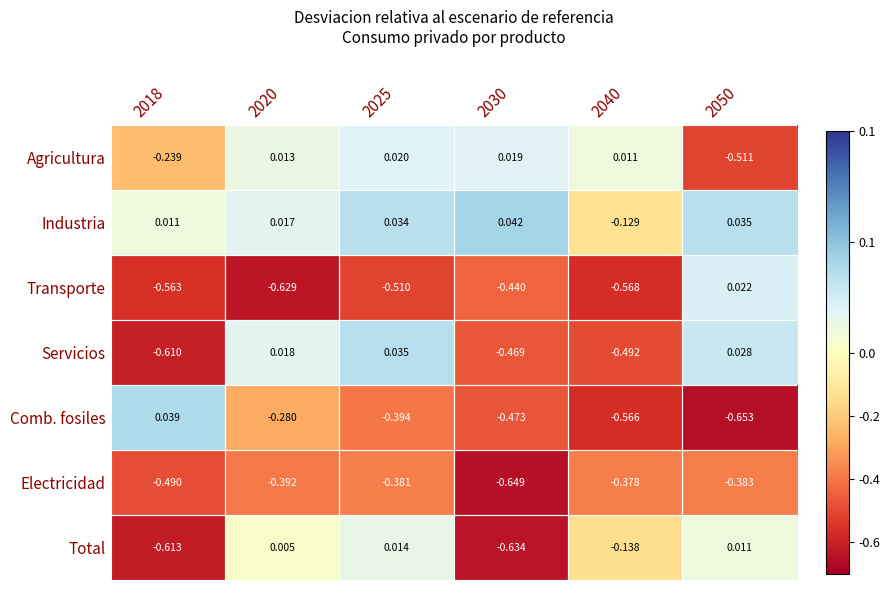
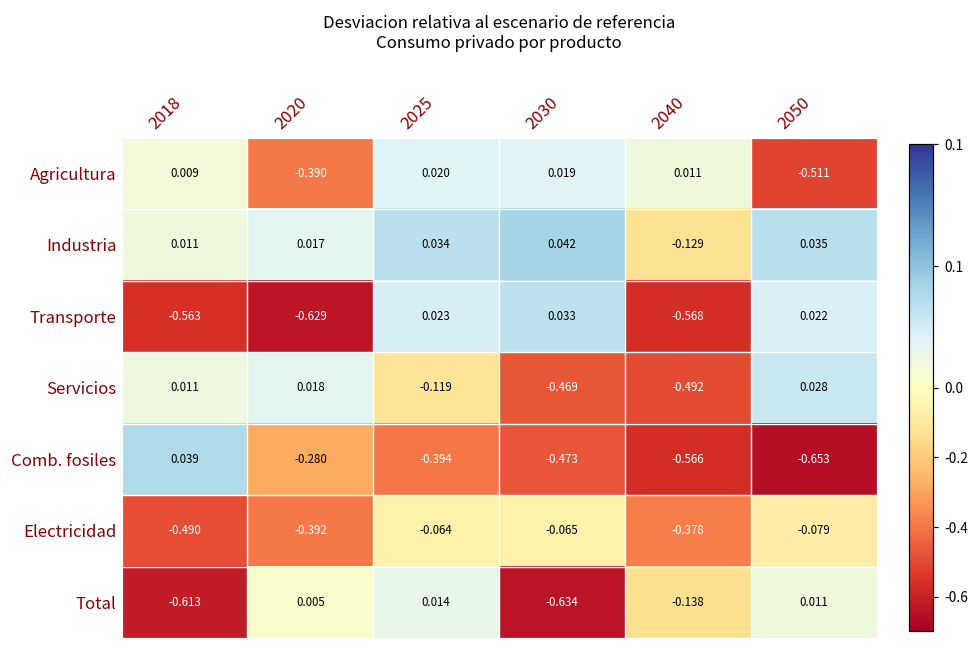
Agricultura, 2018: -0.239 -> 0.009
Agricultura, 2020: 0.013 -> -0.390
Transporte, 2025: -0.510 -> 0.023
Transporte, 2030: -0.440 -> 0.033
Servicios, 2018: -0.610 -> 0.011
Servicios, 2025: 0.035 -> -0.119
Electricidad, 2025: -0.381 -> -0.064
Electricidad, 2030: -0.649 -> -0.065
Electricidad, 2050: -0.383 -> -0.079
